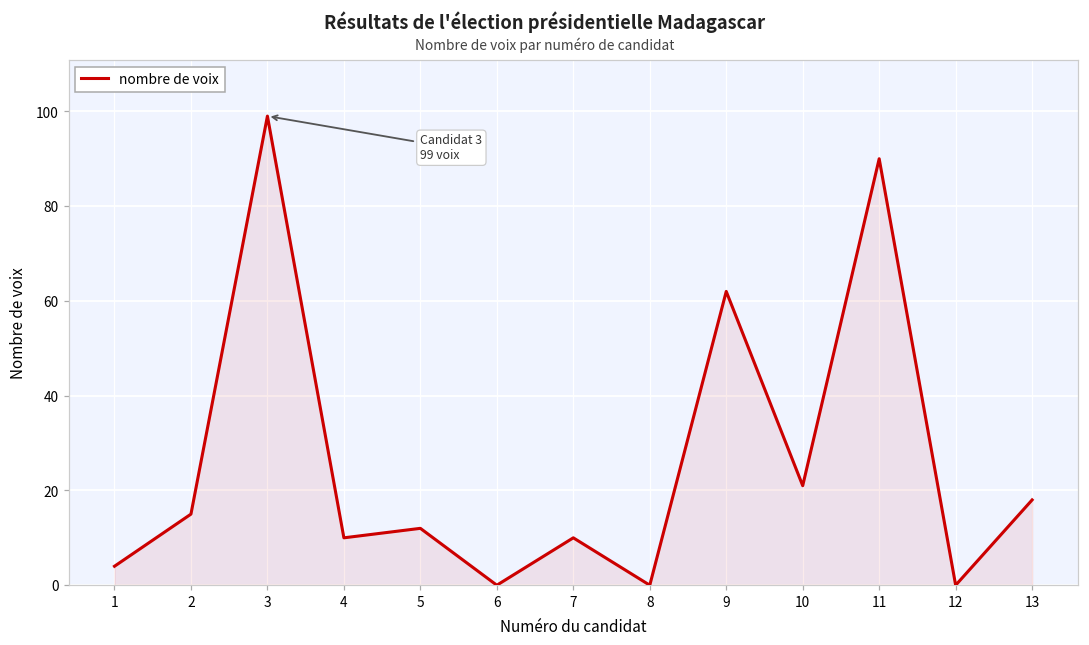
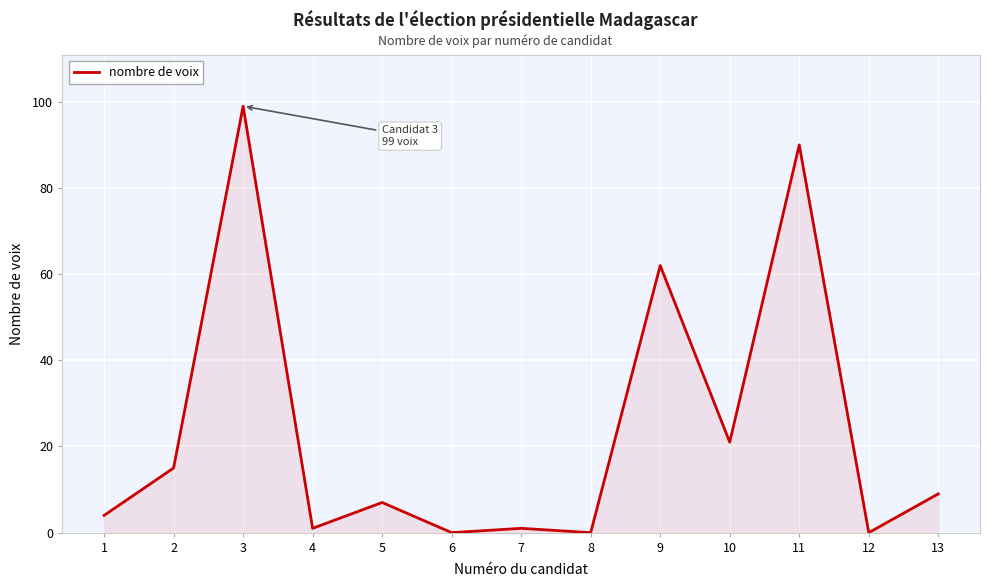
4: 10 -> 1
5: 12 -> 7
7: 10 -> 1
13: 18 -> 9
